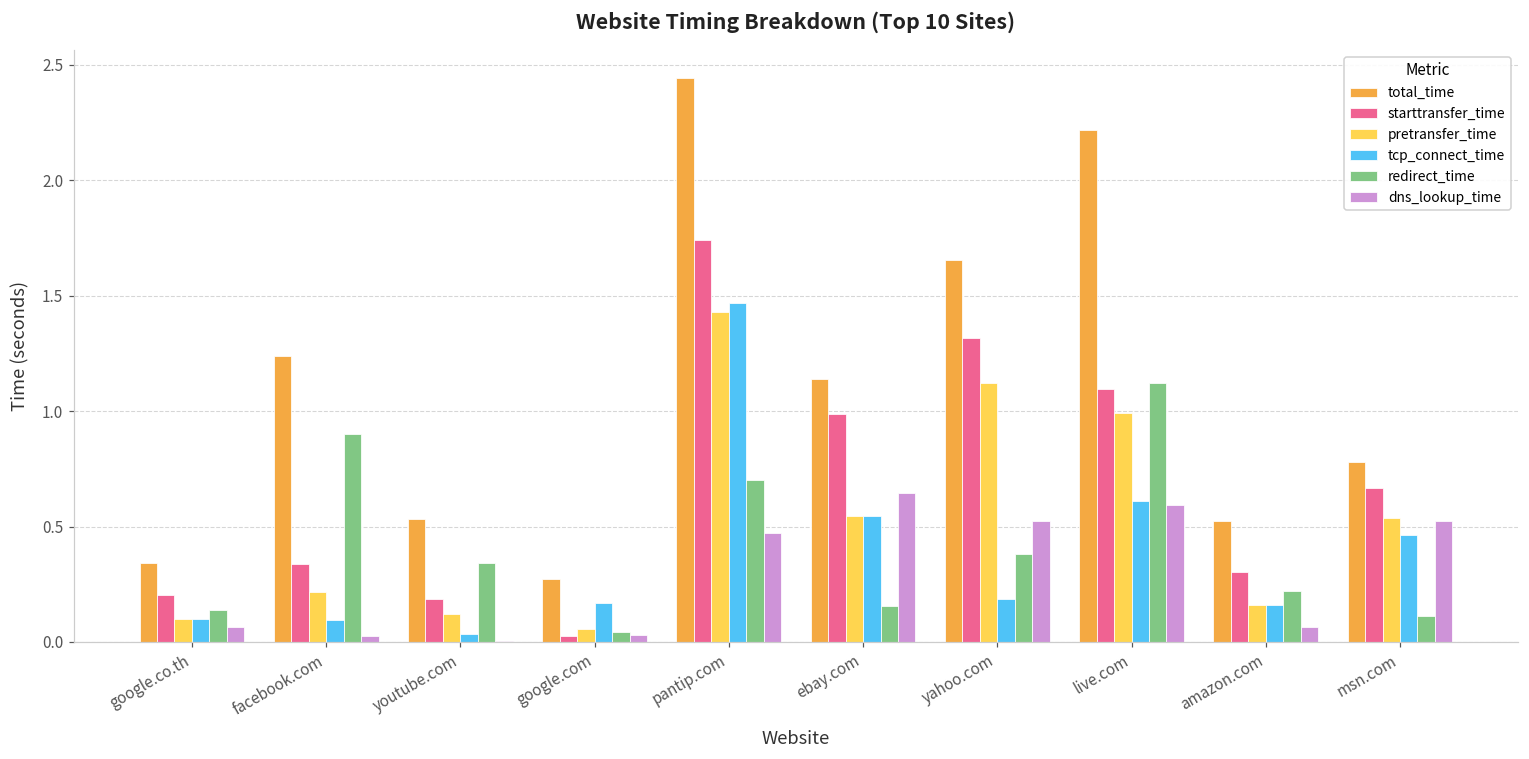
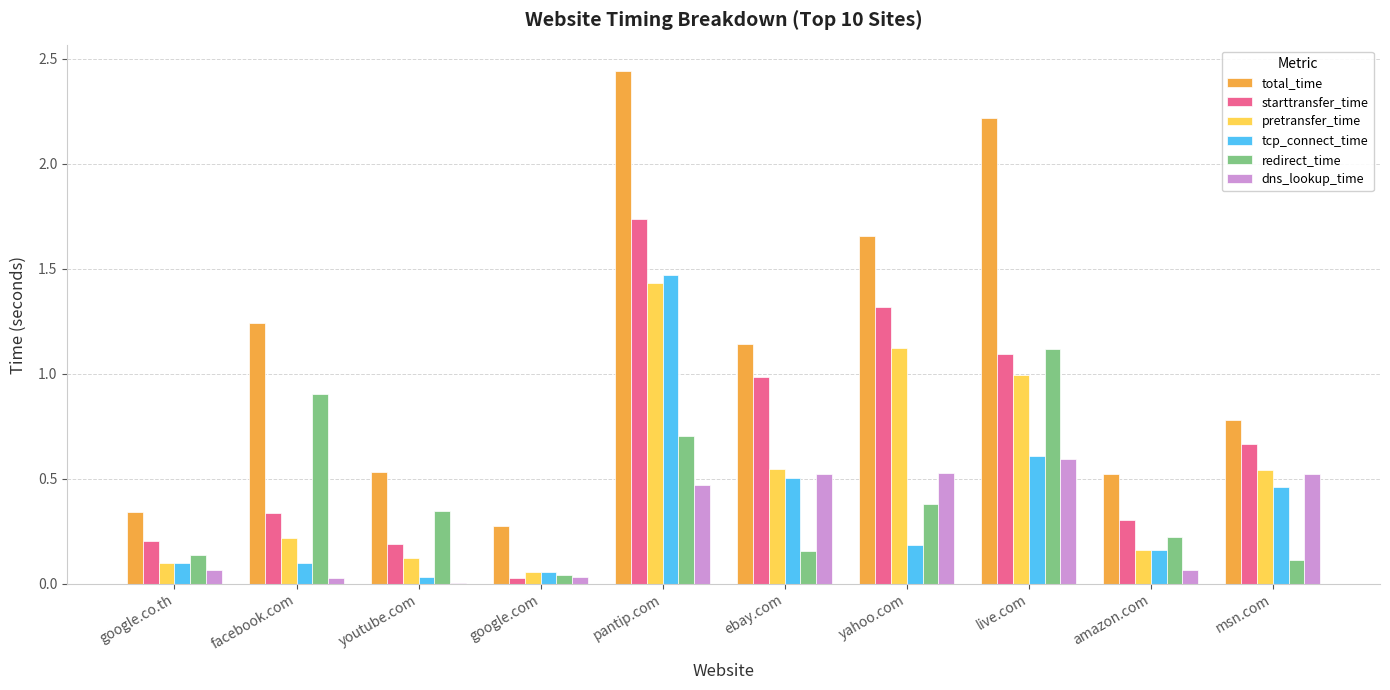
tcp_connect_time, google.com: 0.17 -> 0.05
tcp_connect_time, ebay.com: 0.54 -> 0.50
dns_lookup_time, ebay.com: 0.65 -> 0.52
